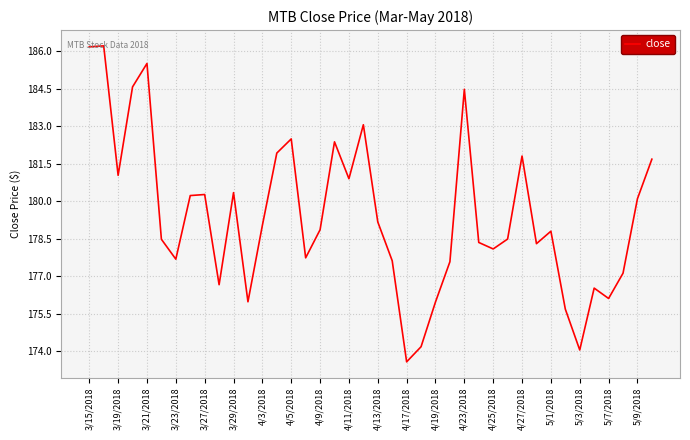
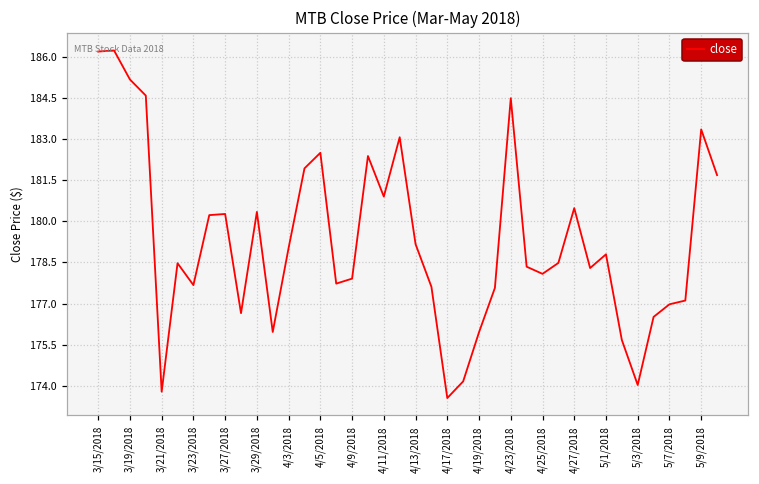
3/19/2018: 181.0 -> 185.2
3/21/2018: 185.5 -> 173.8
4/9/2018: 178.9 -> 177.9
4/27/2018: 181.8 -> 180.5
5/7/2018: 176.1 -> 177.0
5/9/2018: 180.1 -> 183.3
